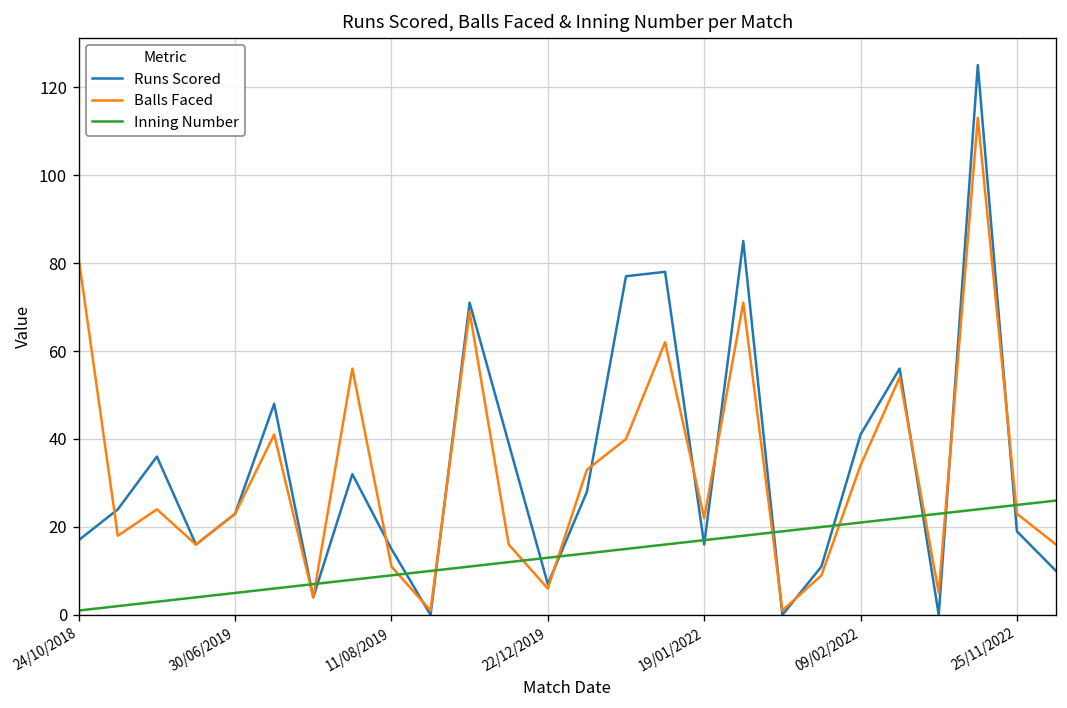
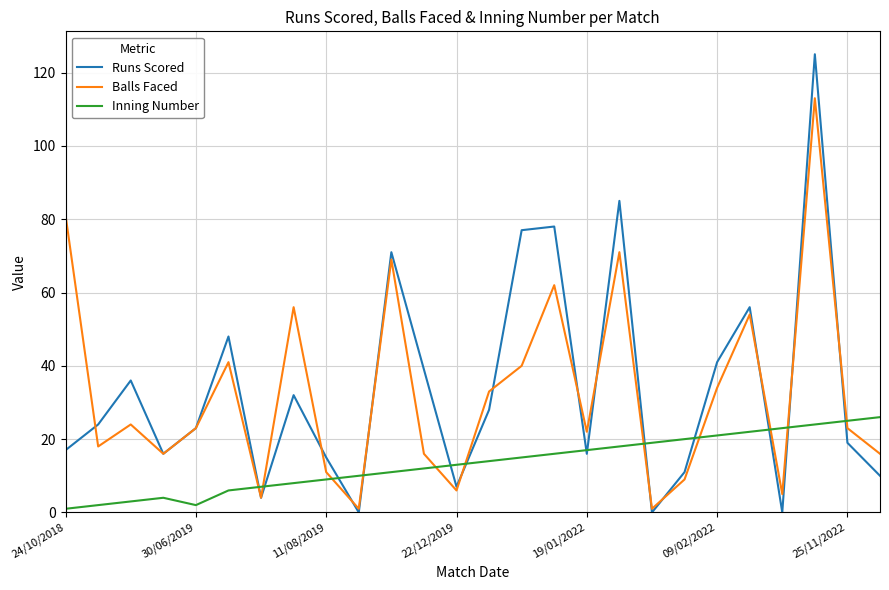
Inning Number, 30/06/2019: 5 -> 2
